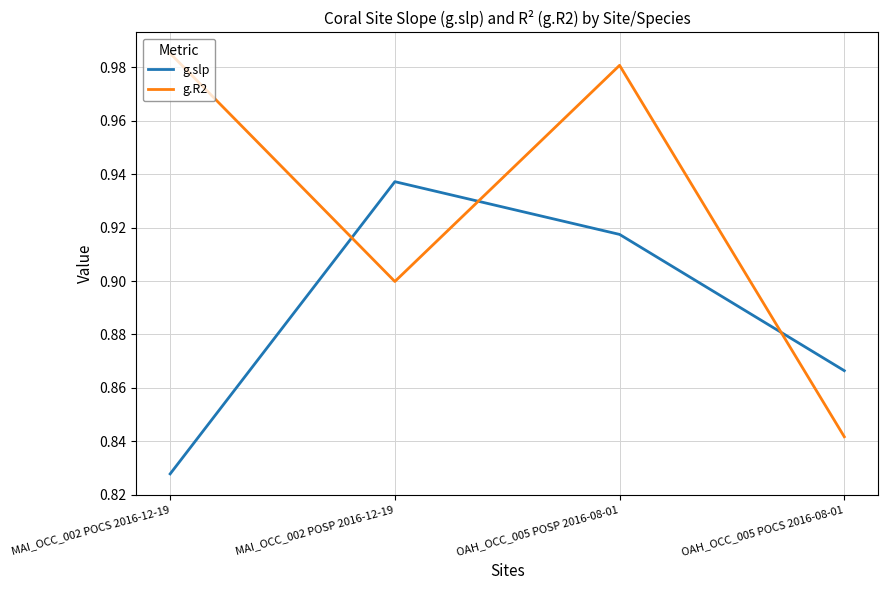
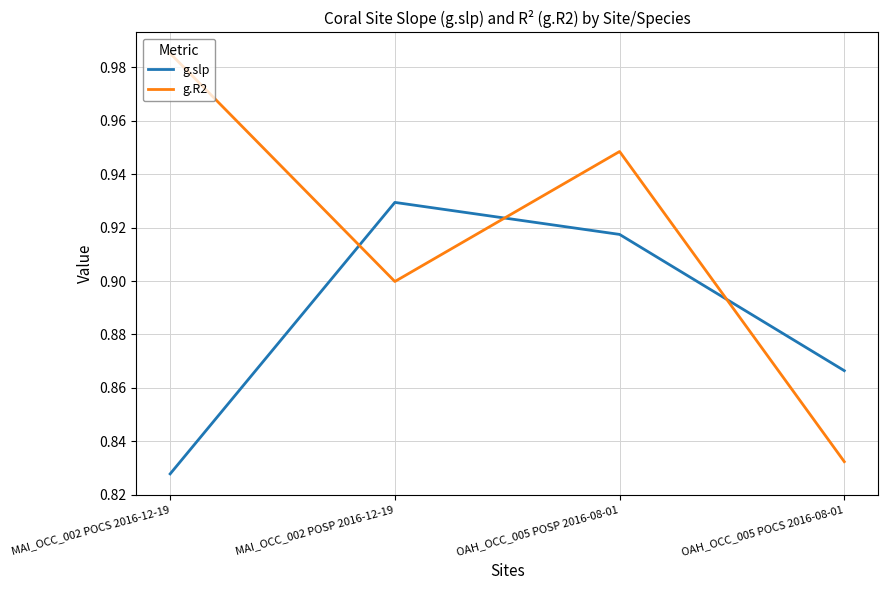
g.slp, MAI_OCC_002 POSP 2016-12-19: 0.937 -> 0.929
g.R2, OAH_OCC_005 POSP 2016-08-01: 0.981 -> 0.949
g.R2, OAH_OCC_005 POCS 2016-08-01: 0.842 -> 0.832
